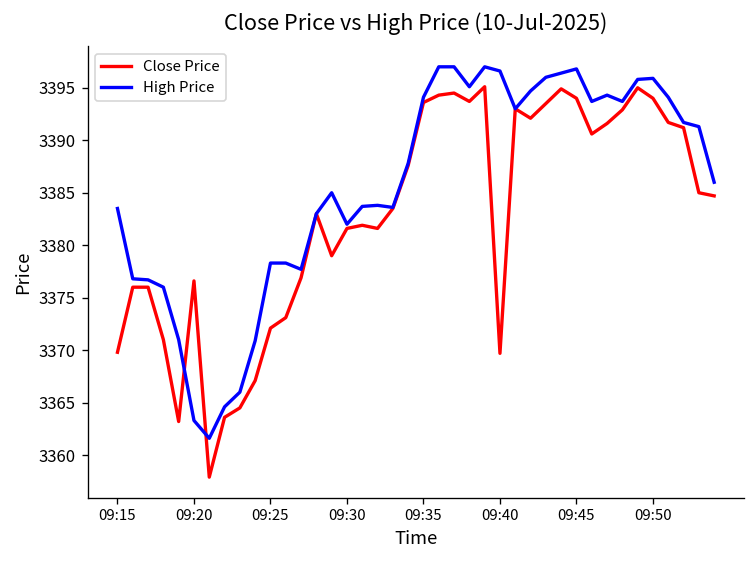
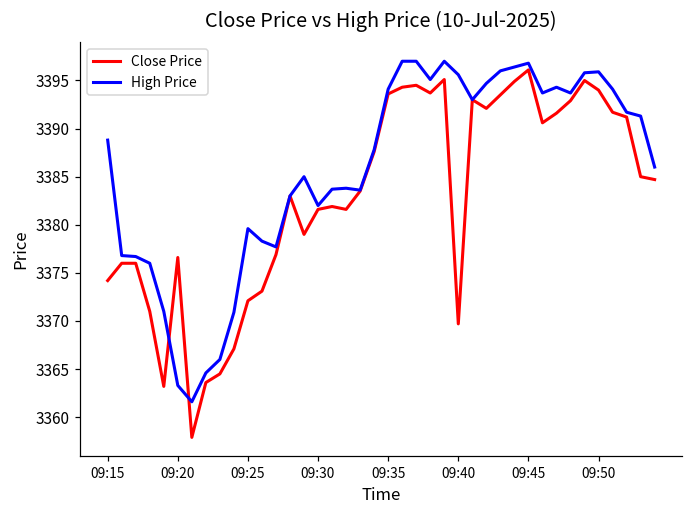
Close Price, 09:15: 3370 -> 3374
High Price, 09:15: 3384 -> 3389
High Price, 09:25: 3378 -> 3380
High Price, 09:40: 3397 -> 3396
Close Price, 09:45: 3394 -> 3396
